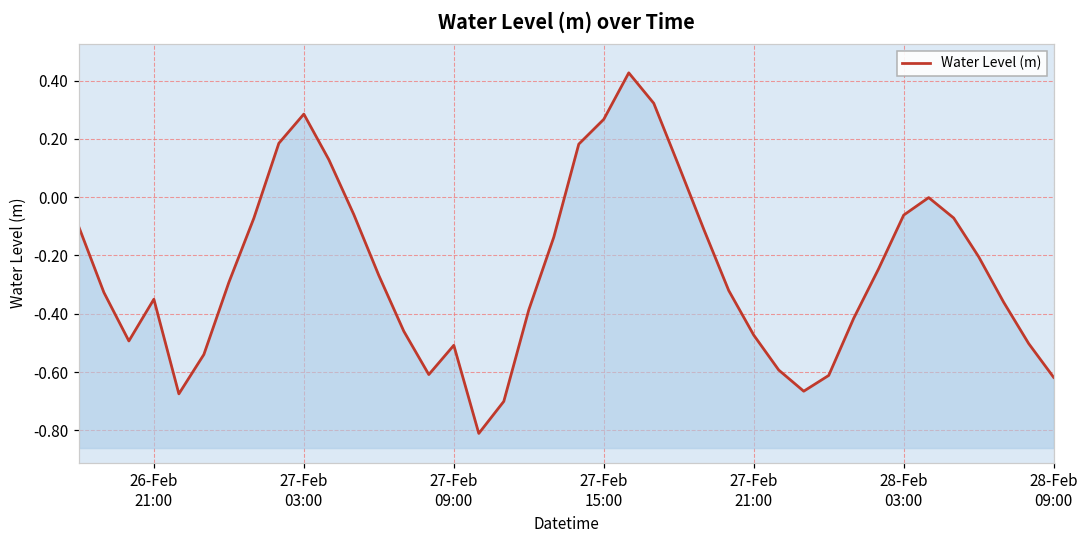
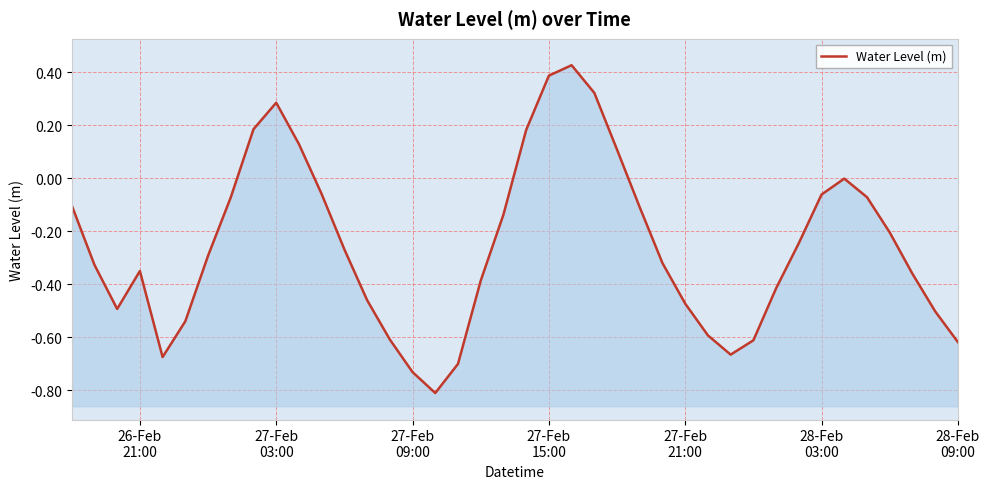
27-Feb 09:00: -0.51 -> -0.73
27-Feb 15:00: 0.27 -> 0.39
